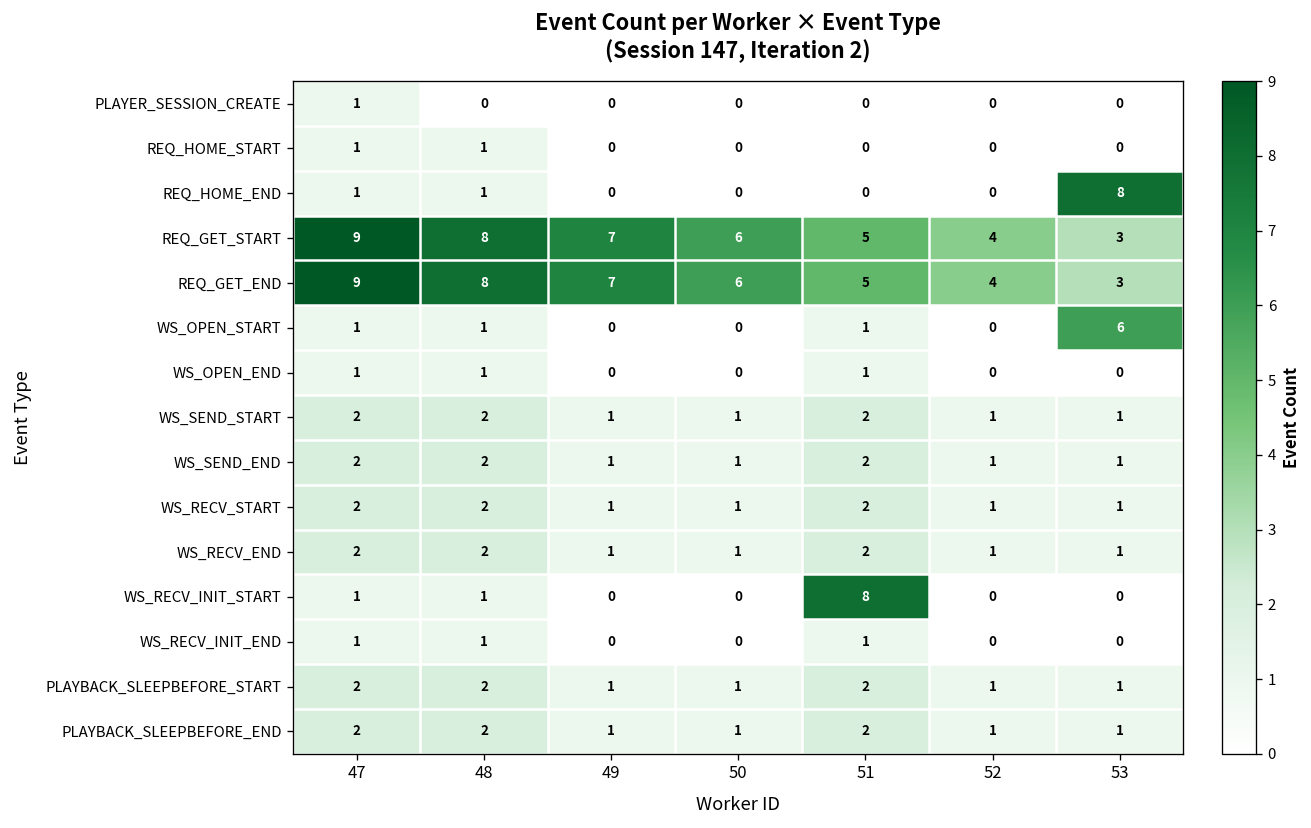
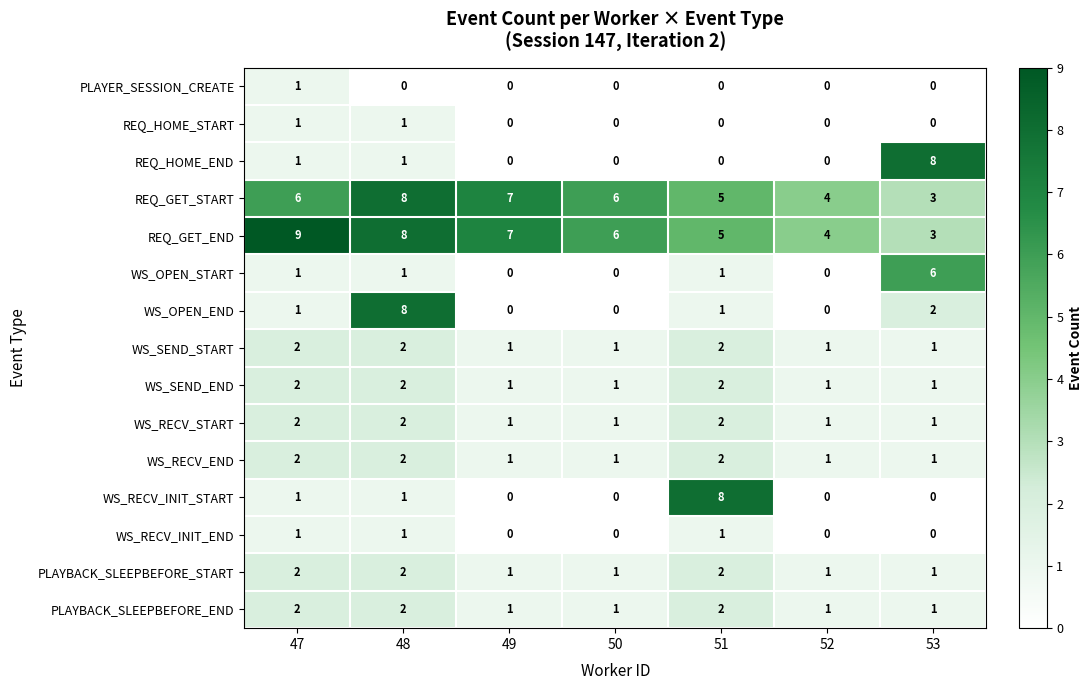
REQ_GET_START, 47: 9 -> 6
WS_OPEN_END, 48: 1 -> 8
WS_OPEN_END, 53: 0 -> 2
